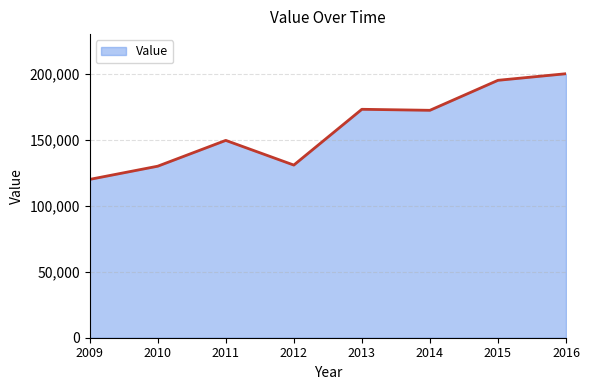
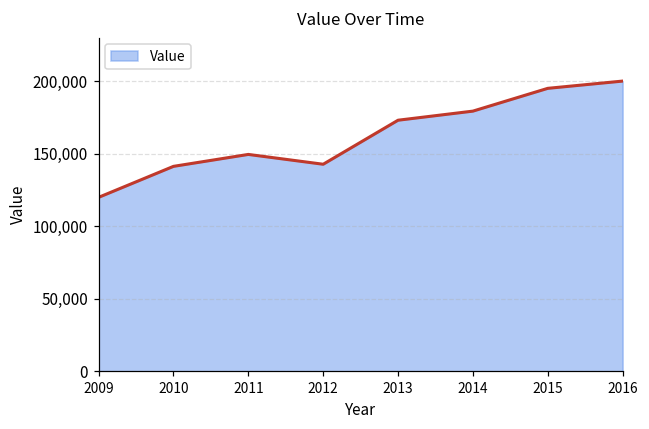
2010: 130,000 -> 141,000
2012: 131,000 -> 143,000
2014: 172,000 -> 179,000
